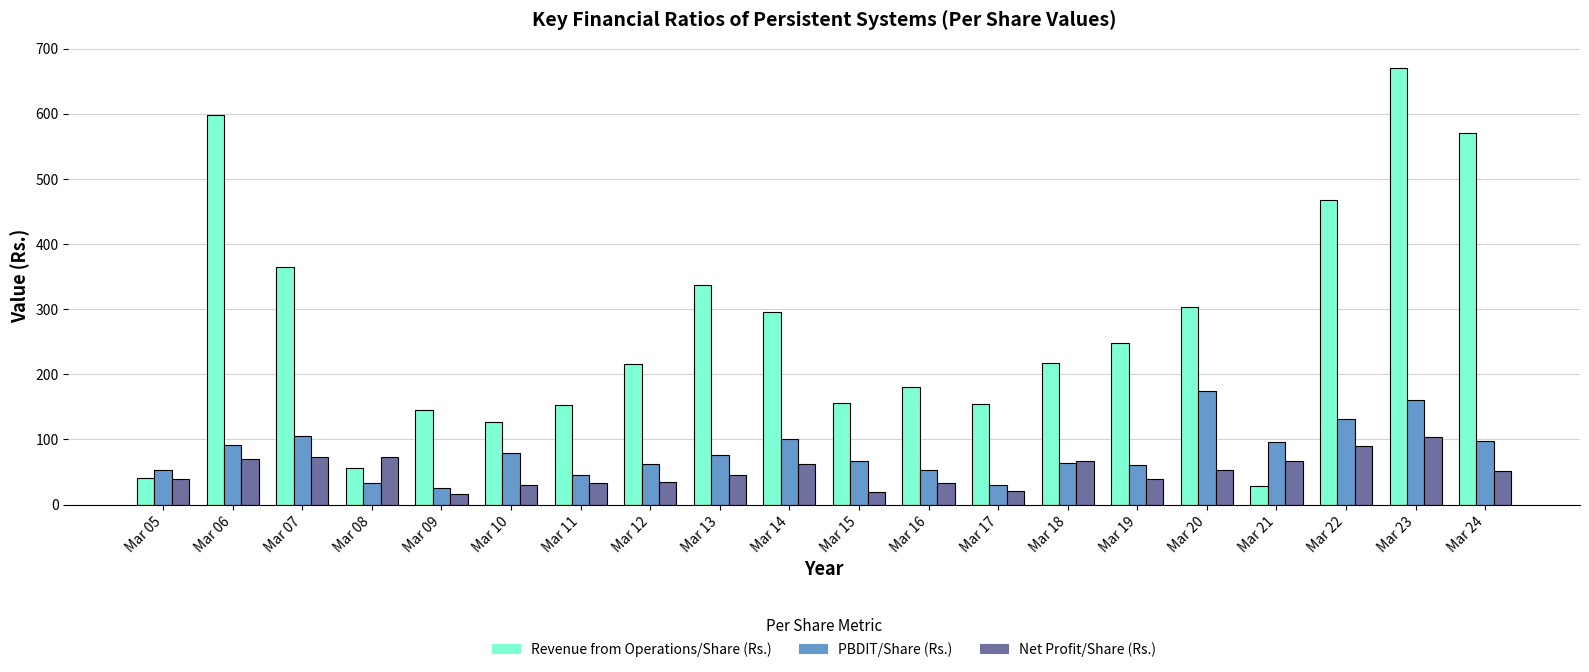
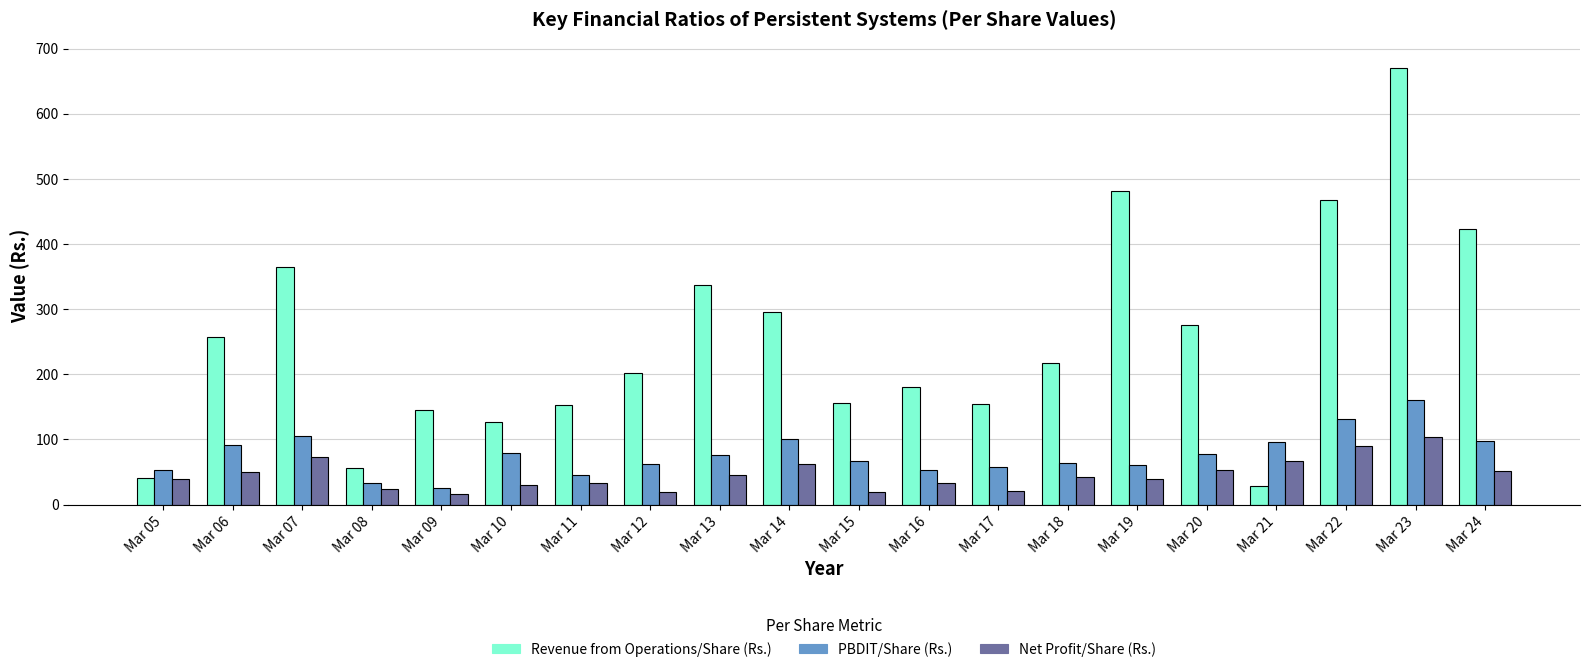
Revenue from Operations/Share (Rs.), Mar 06: 600 -> 260
Net Profit/Share (Rs.), Mar 06: 70 -> 50
Net Profit/Share (Rs.), Mar 08: 70 -> 20
Revenue from Operations/Share (Rs.), Mar 12: 220 -> 200
Net Profit/Share (Rs.), Mar 12: 30 -> 20
PBDIT/Share (Rs.), Mar 17: 30 -> 60
Net Profit/Share (Rs.), Mar 18: 70 -> 40
Revenue from Operations/Share (Rs.), Mar 19: 250 -> 480
Revenue from Operations/Share (Rs.), Mar 20: 300 -> 280
PBDIT/Share (Rs.), Mar 20: 170 -> 80
Revenue from Operations/Share (Rs.), Mar 24: 570 -> 420
